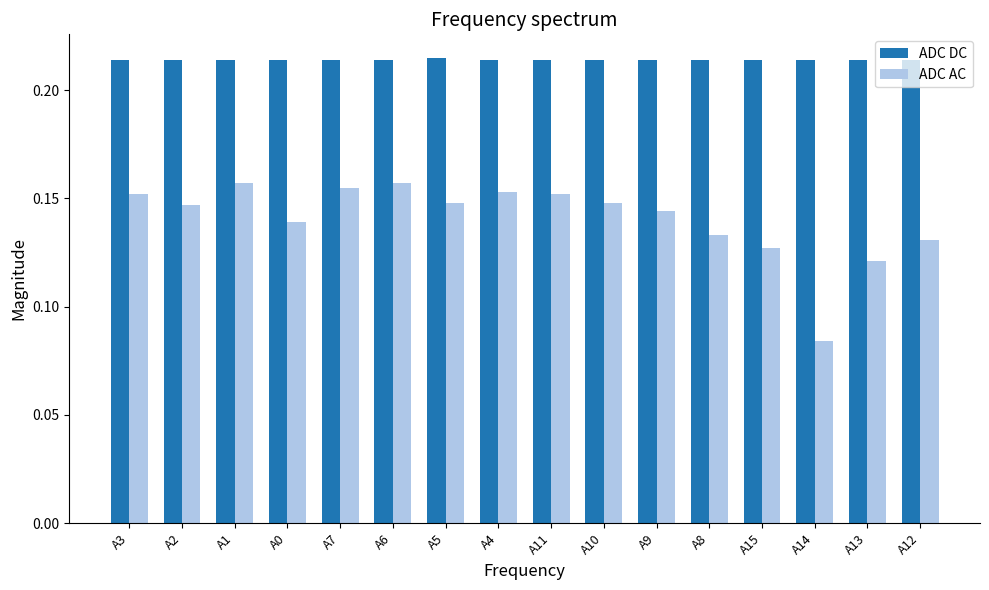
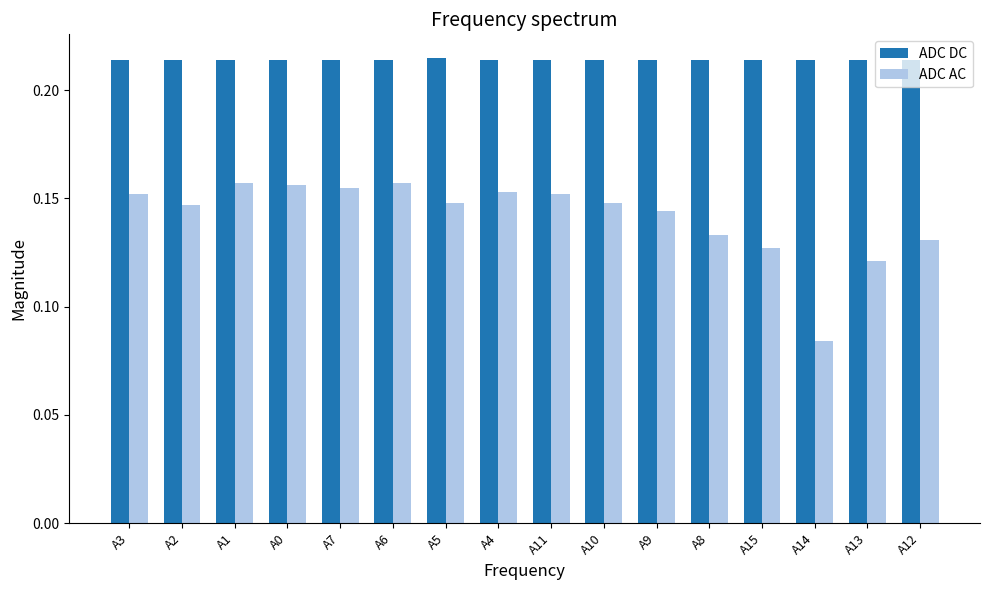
ADC AC, A0: 0.139 -> 0.156
